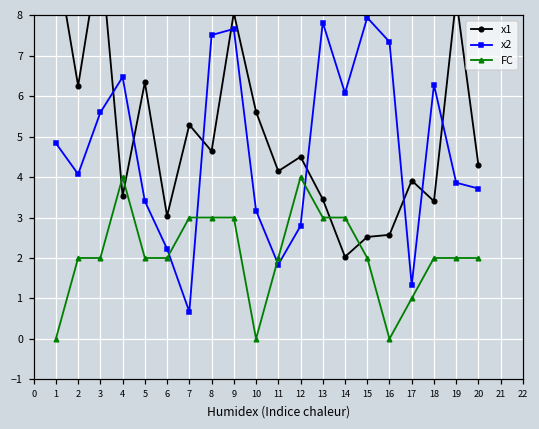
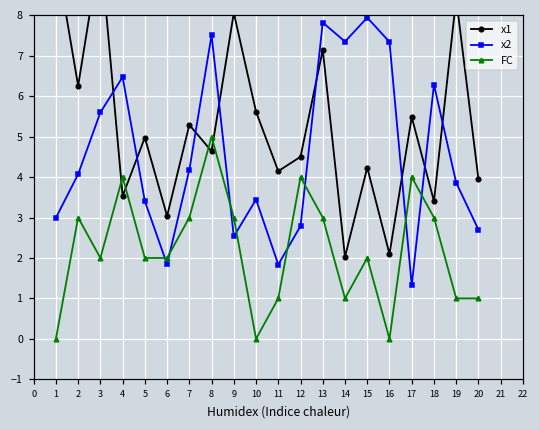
x2, 1: 4.8 -> 3.0
FC, 2: 2 -> 3
x1, 5: 6.3 -> 5.0
x2, 6: 2.2 -> 1.8
x2, 7: 0.7 -> 4.2
FC, 8: 3 -> 5
x2, 9: 7.7 -> 2.5
x2, 10: 3.2 -> 3.4
FC, 11: 2 -> 1
x1, 13: 3.5 -> 7.1
x2, 14: 6.1 -> 7.4
FC, 14: 3 -> 1
x1, 15: 2.5 -> 4.2
x1, 16: 2.6 -> 2.1
x1, 17: 3.9 -> 5.5
FC, 17: 1 -> 4
FC, 18: 2 -> 3
FC, 19: 2 -> 1
x1, 20: 4.3 -> 4.0
x2, 20: 3.7 -> 2.7
FC, 20: 2 -> 1
